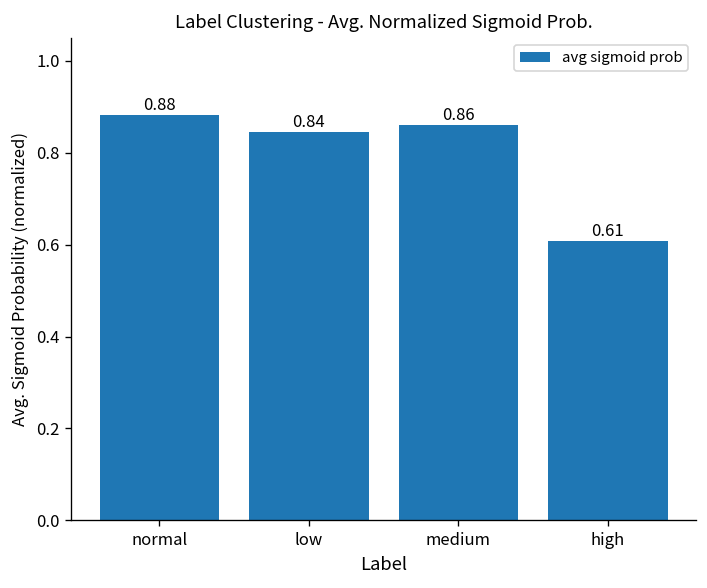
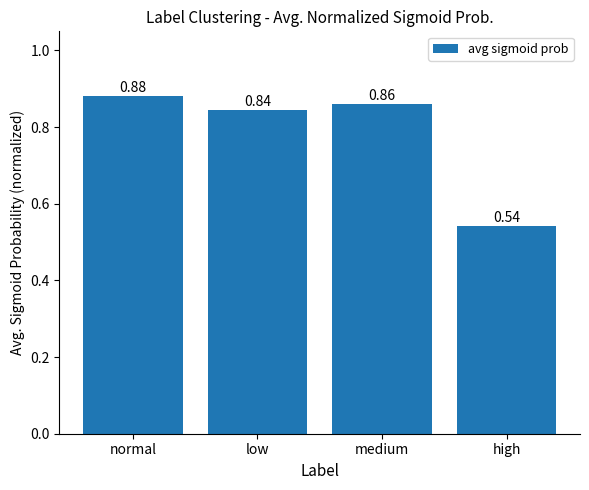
high: 0.61 -> 0.54
